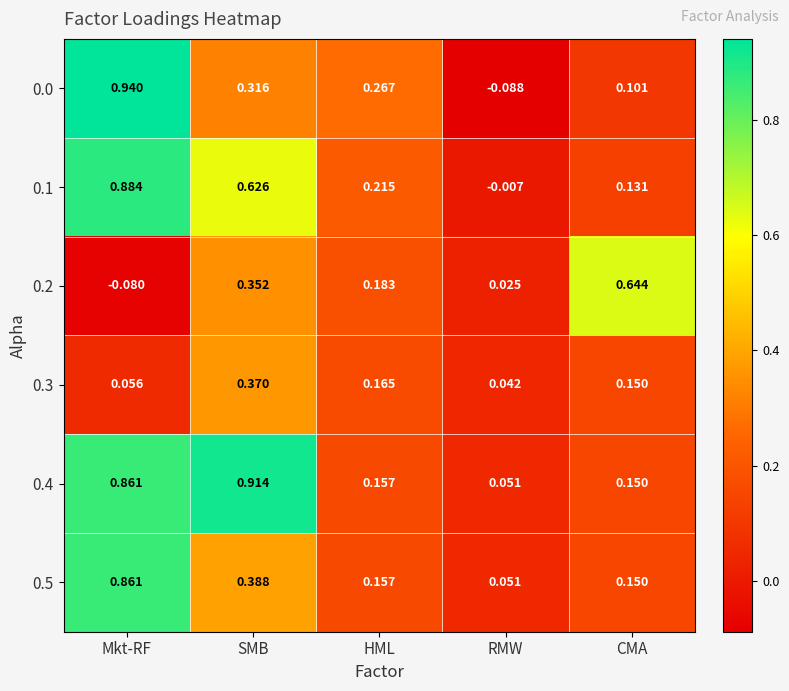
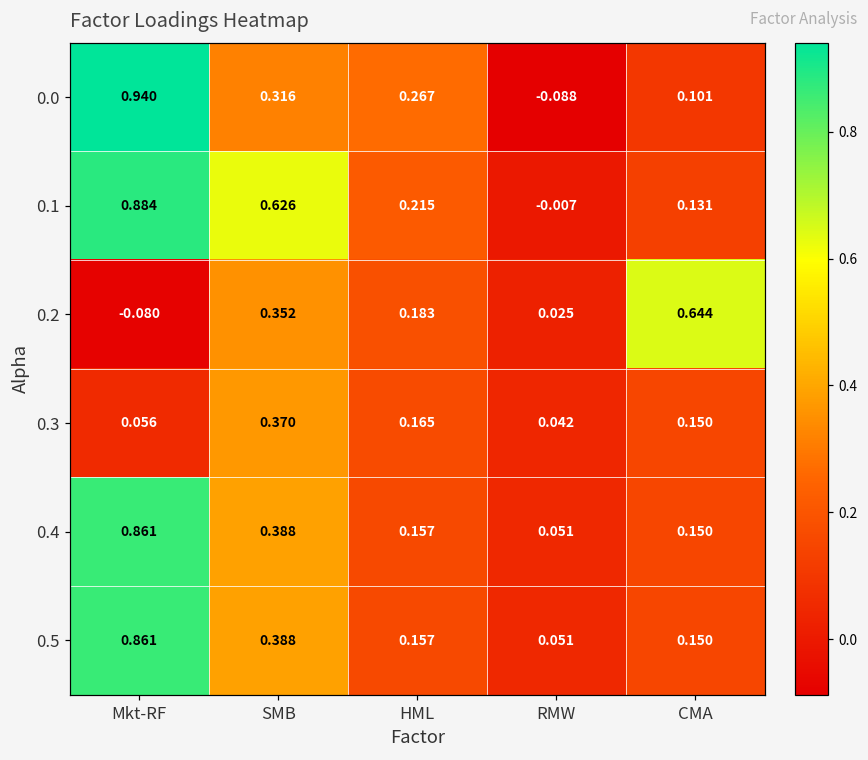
0.4, SMB: 0.914 -> 0.388
